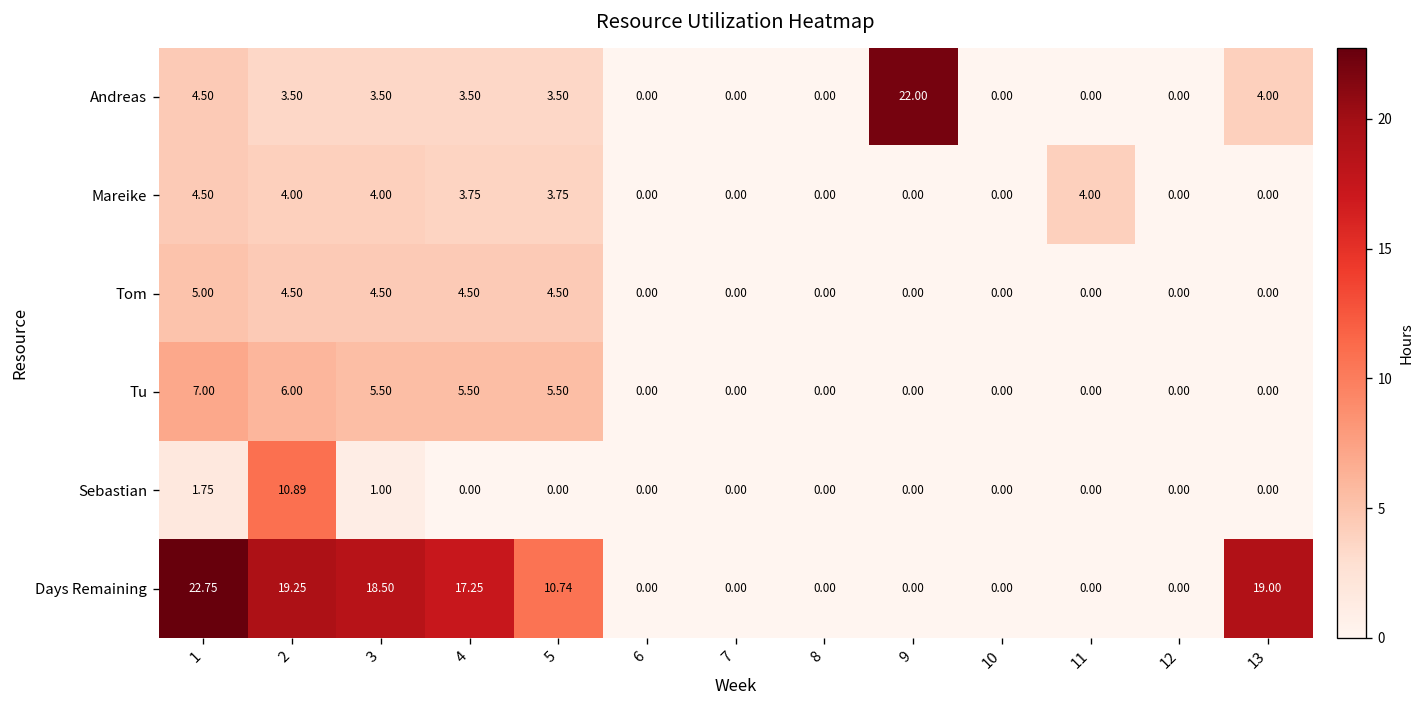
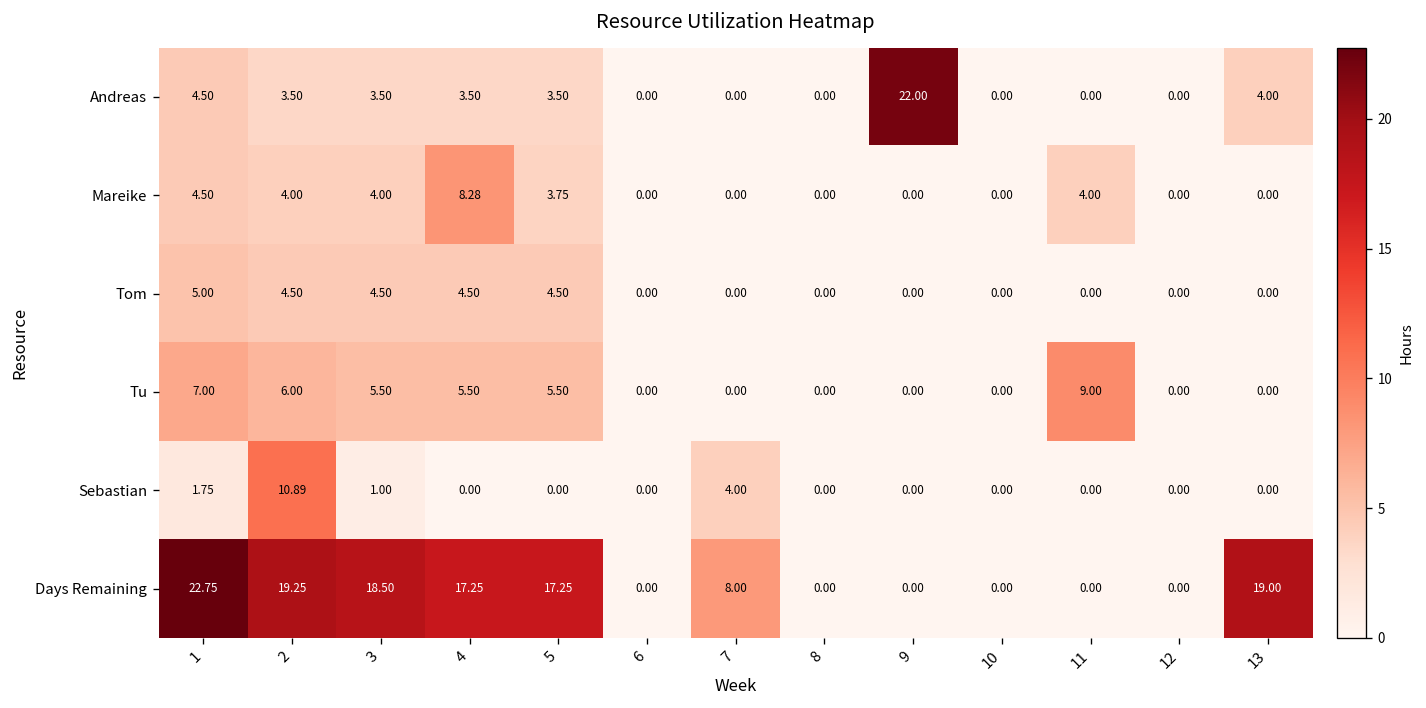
Mareike, 4: 3.75 -> 8.28
Tu, 11: 0.00 -> 9.00
Sebastian, 7: 0.00 -> 4.00
Days Remaining, 5: 10.74 -> 17.25
Days Remaining, 7: 0.00 -> 8.00
